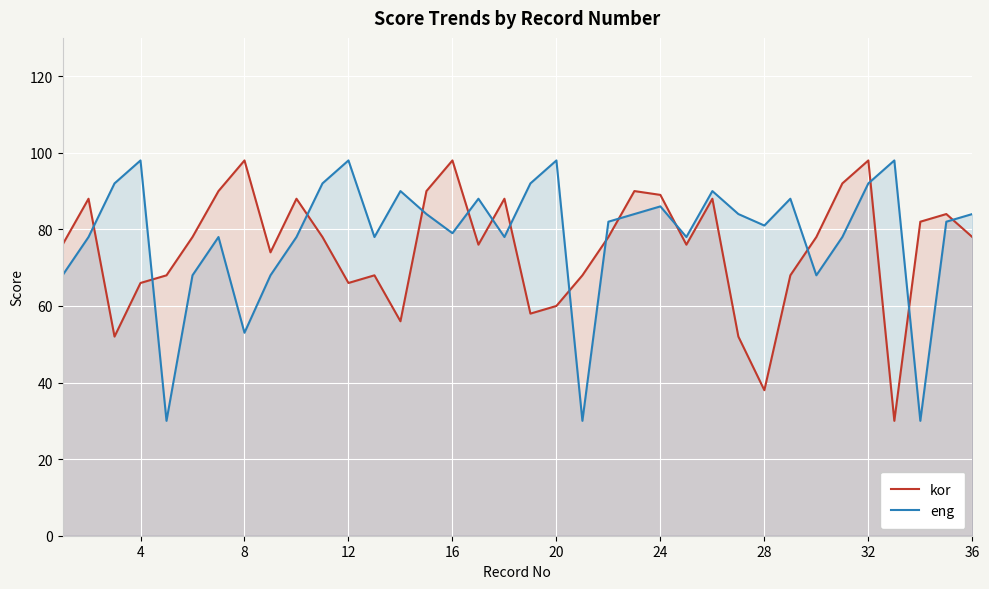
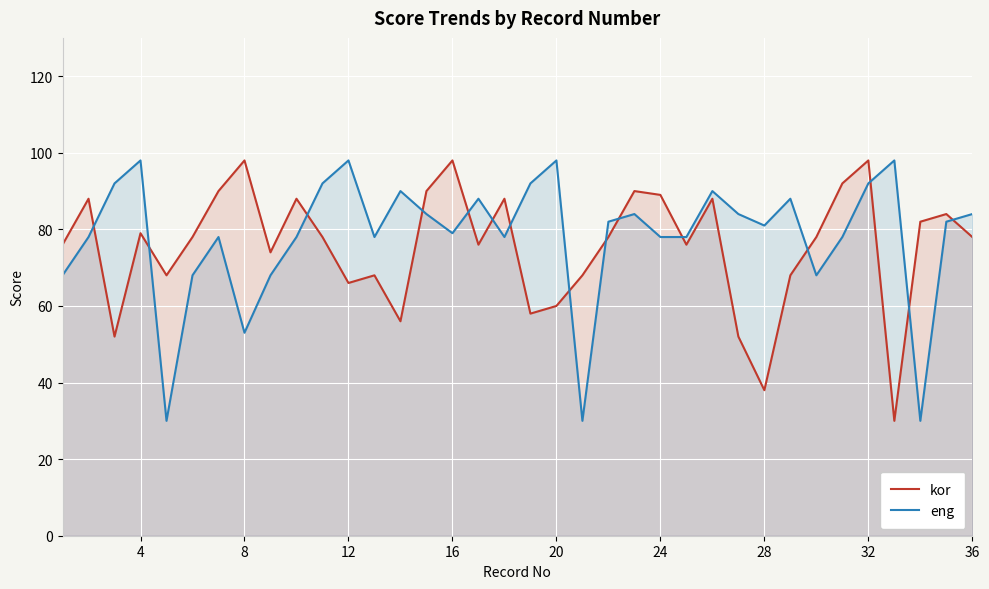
kor, 4: 66 -> 79
eng, 24: 86 -> 78
